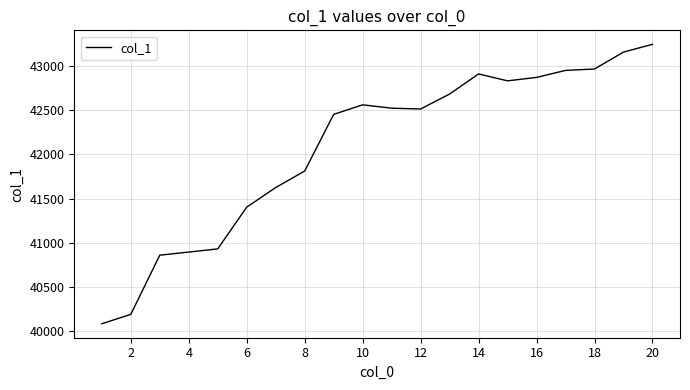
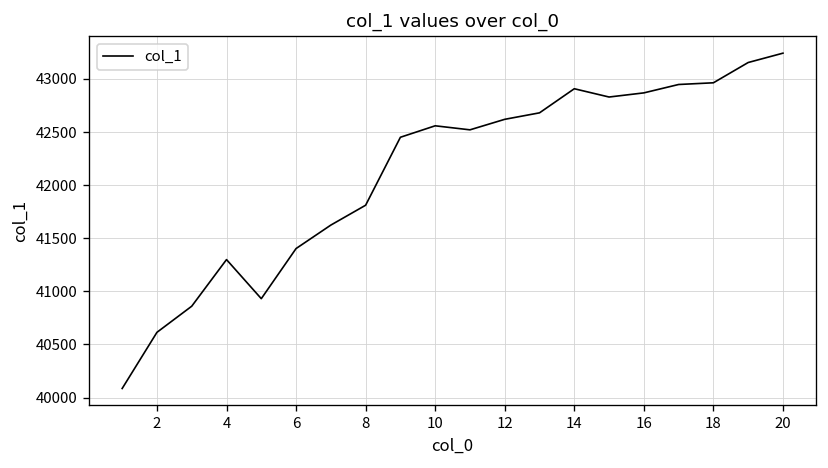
2: 40200 -> 40600
4: 40900 -> 41300
12: 42500 -> 42600
